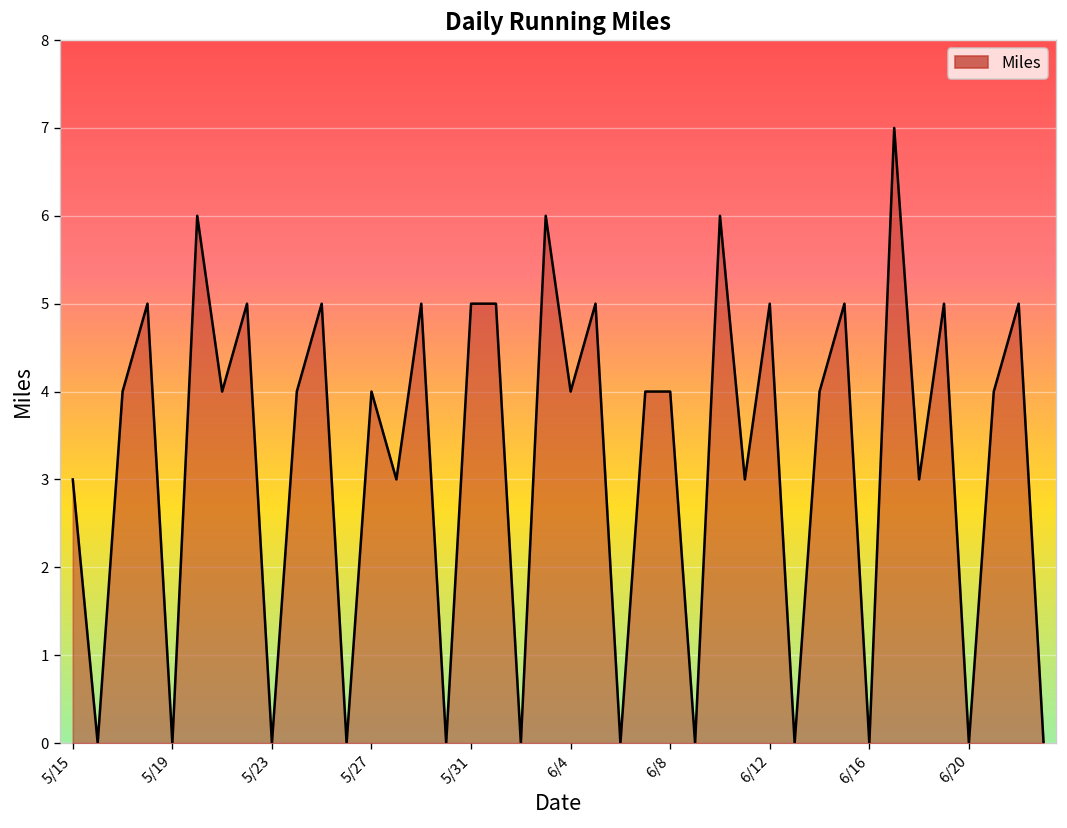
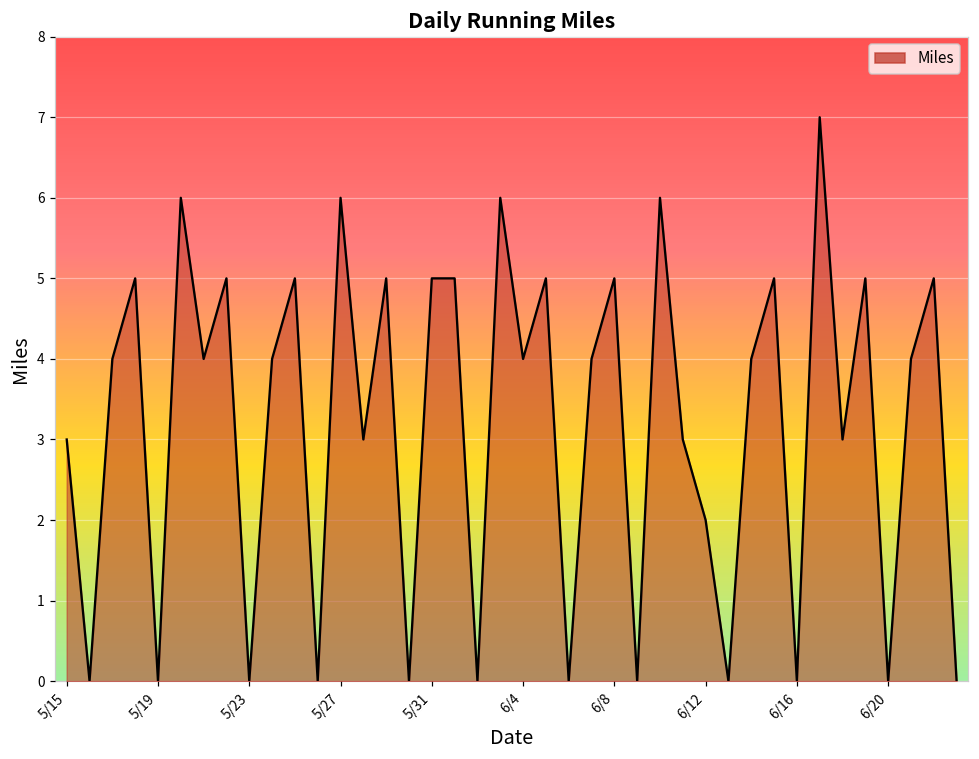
5/27: 4 -> 6
6/8: 4 -> 5
6/12: 5 -> 2
